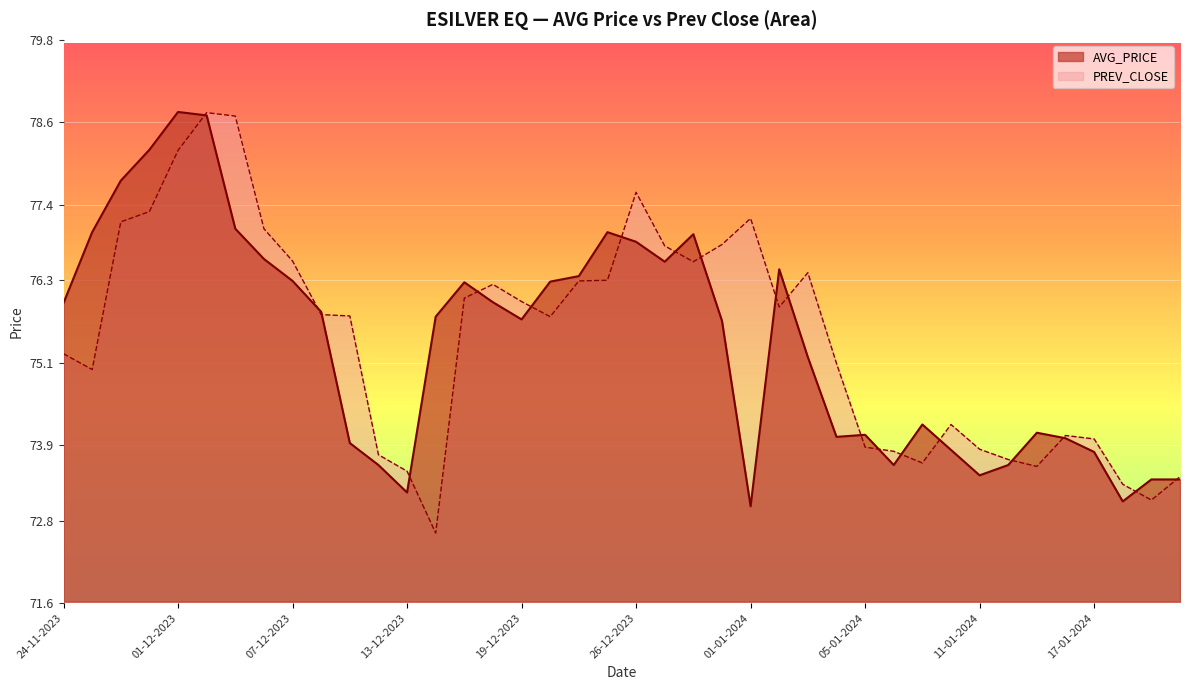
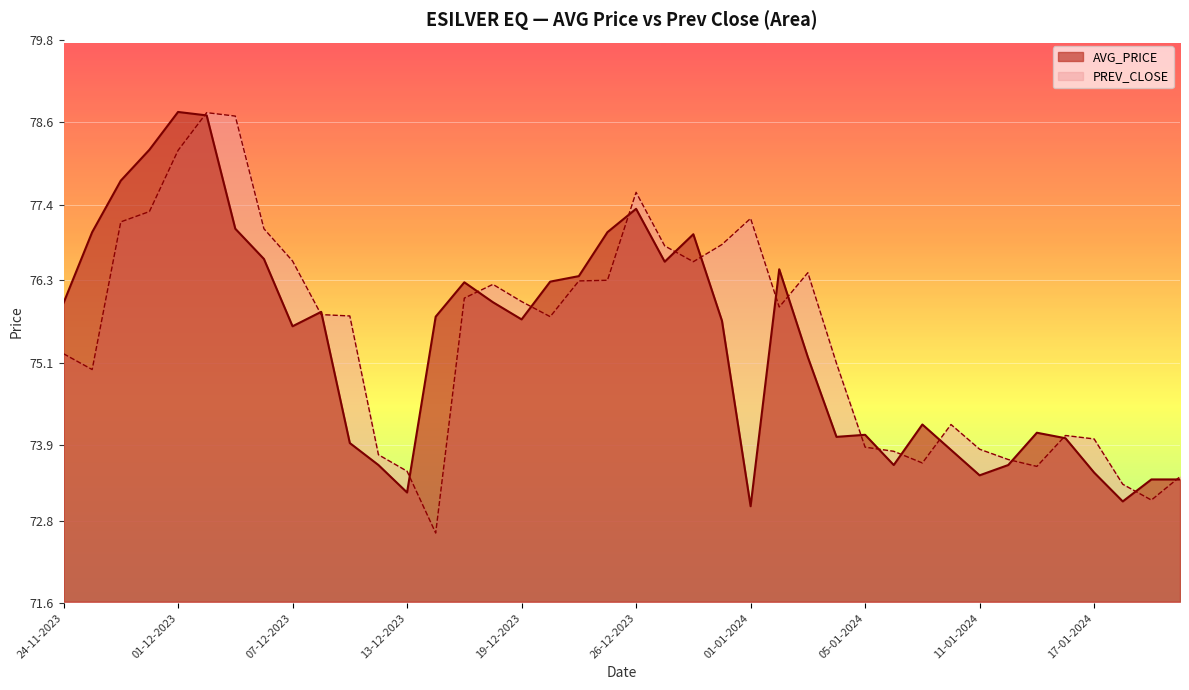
AVG_PRICE, 07-12-2023: 76.3 -> 75.6
AVG_PRICE, 26-12-2023: 76.9 -> 77.3
AVG_PRICE, 17-01-2024: 73.8 -> 73.5
